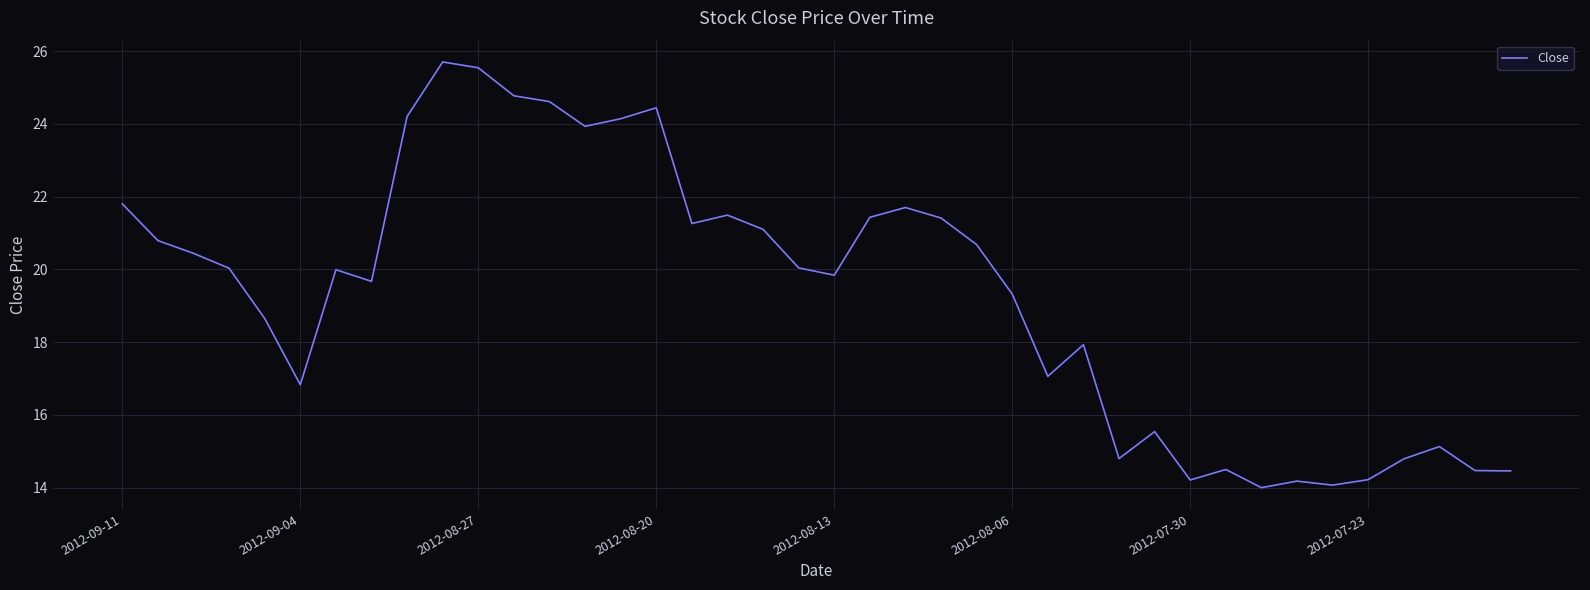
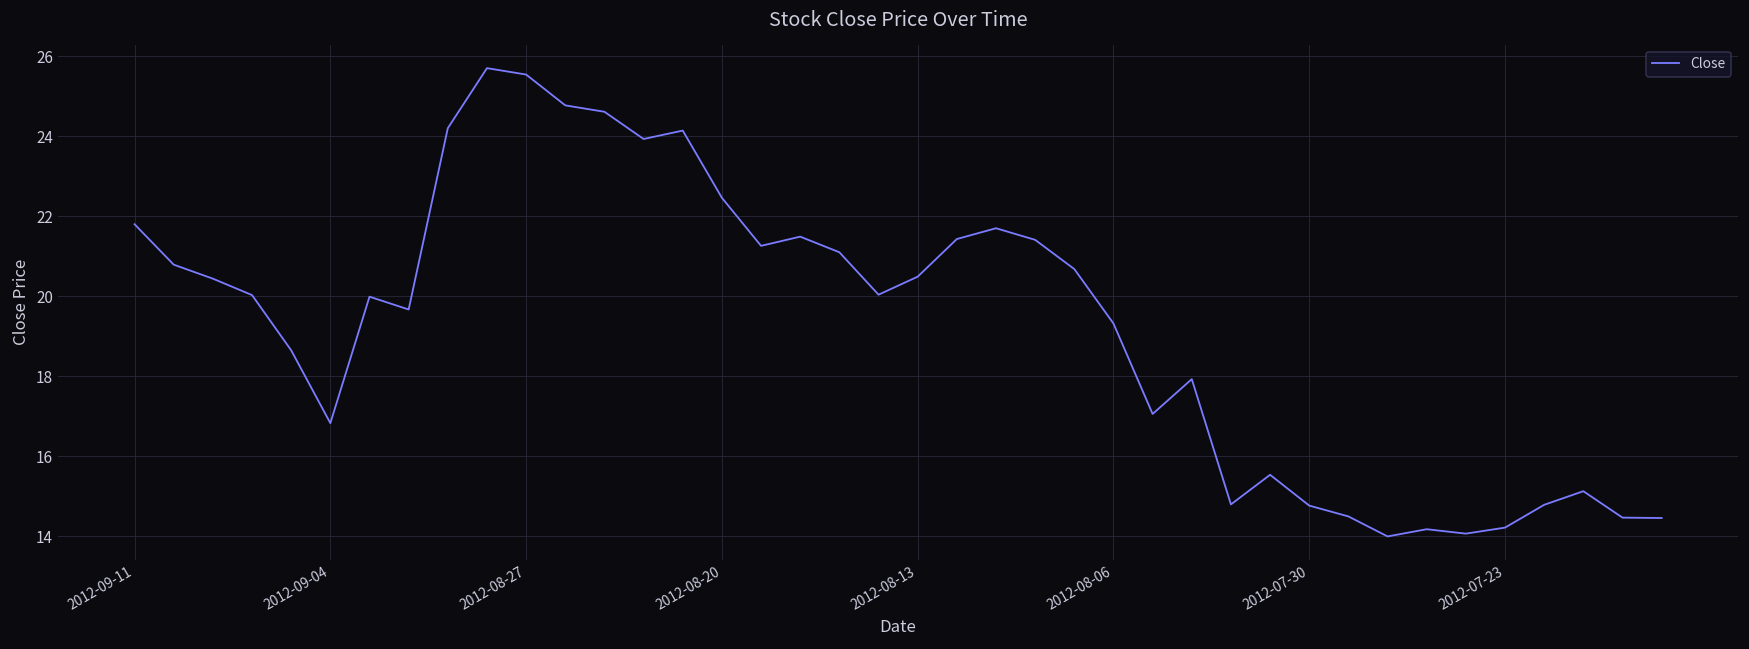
2012-08-20: 24.4 -> 22.5
2012-08-13: 19.8 -> 20.5
2012-07-30: 14.2 -> 14.8
